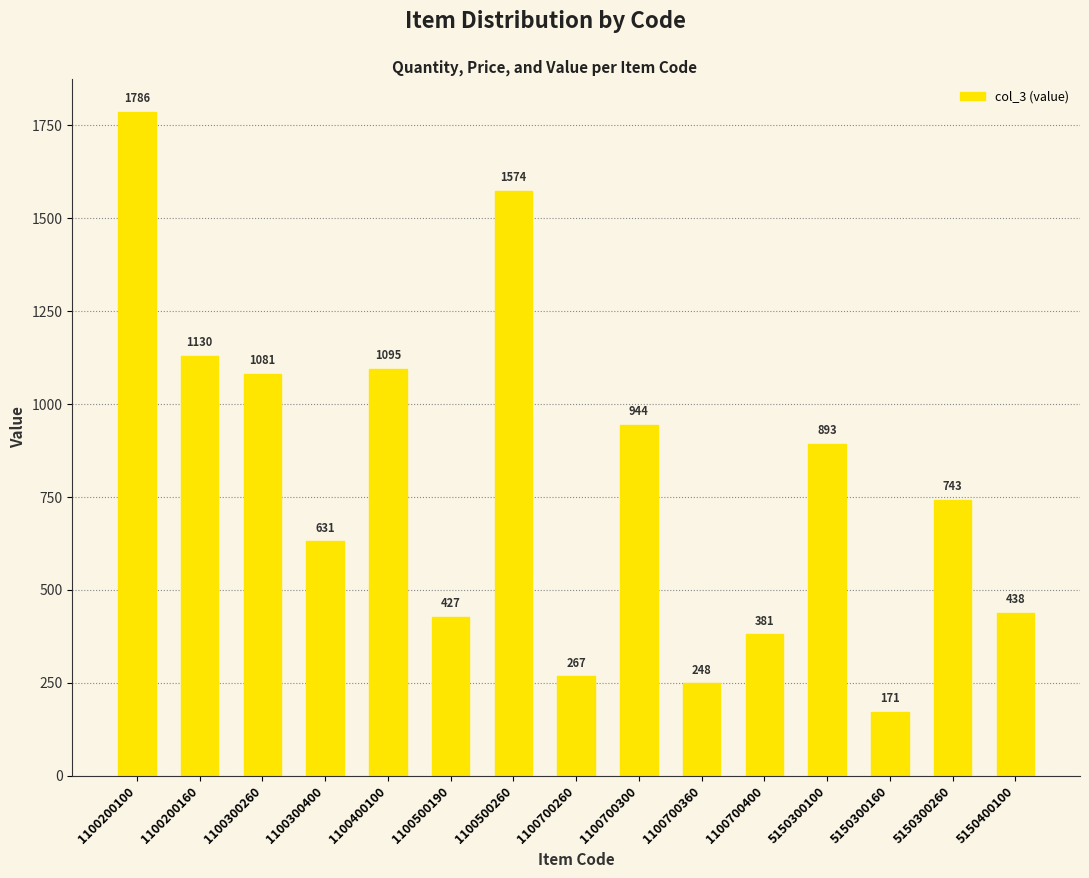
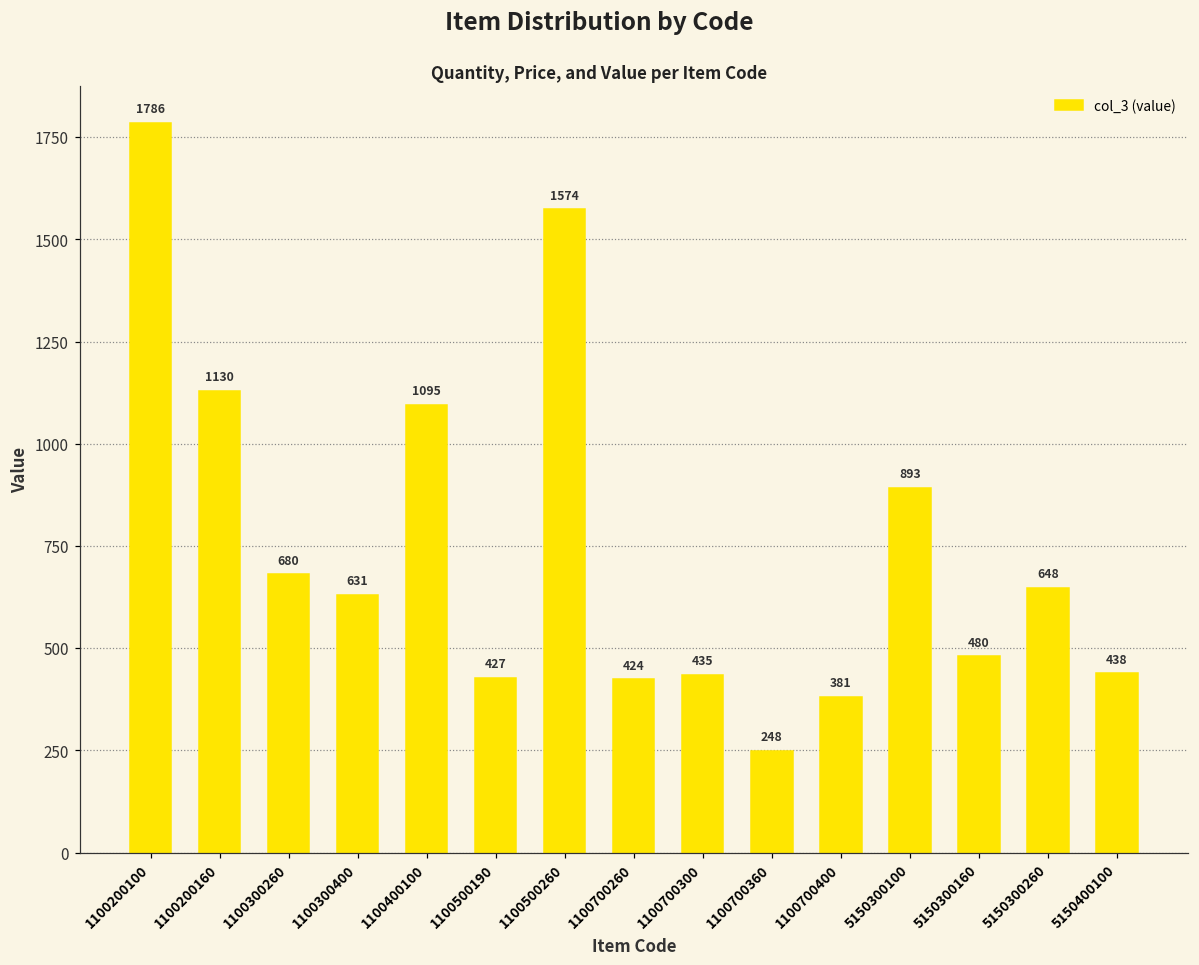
1100300260: 1081 -> 680
1100700260: 267 -> 424
1100700300: 944 -> 435
5150300160: 171 -> 480
5150300260: 743 -> 648
